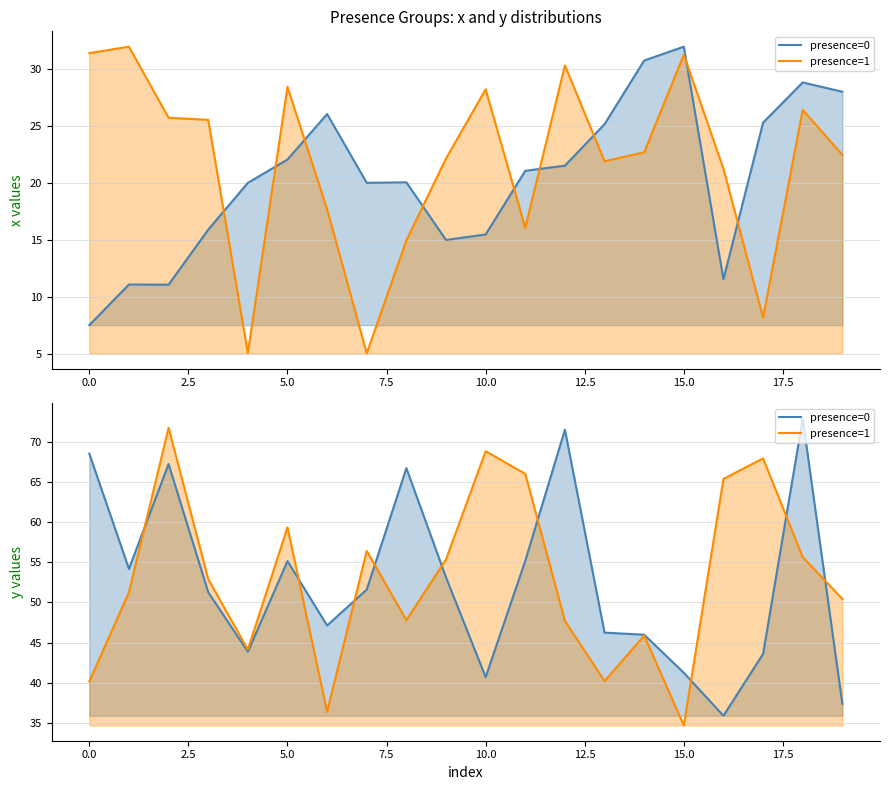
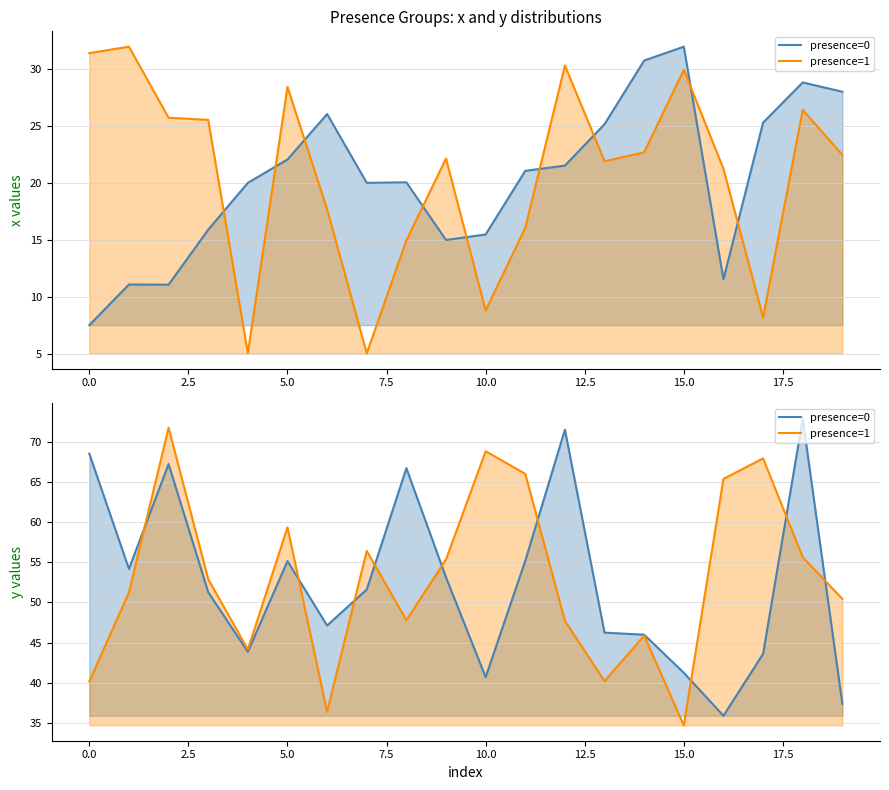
Presence Groups: x and y distributions, presence=1, 10.0: 28.2 -> 8.8
Presence Groups: x and y distributions, presence=1, 15.0: 31.2 -> 29.9
